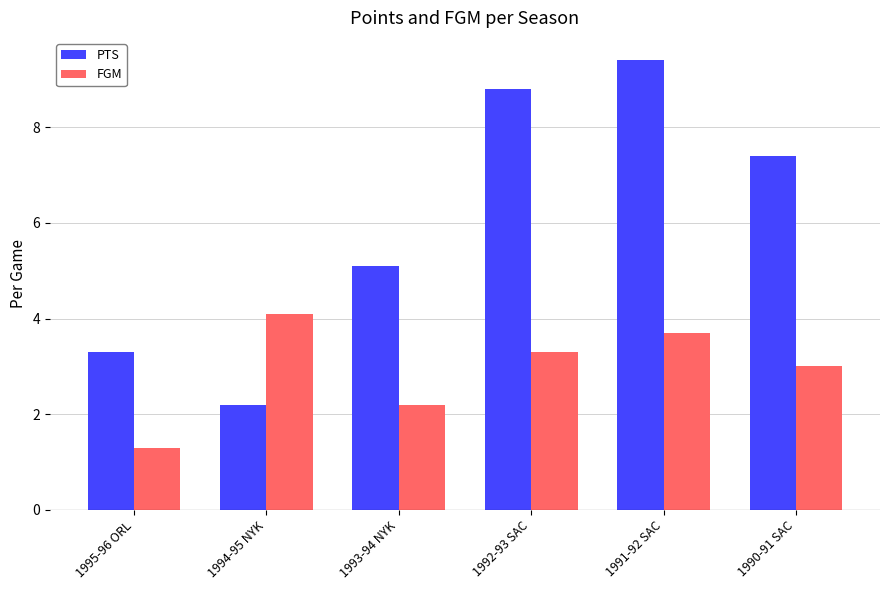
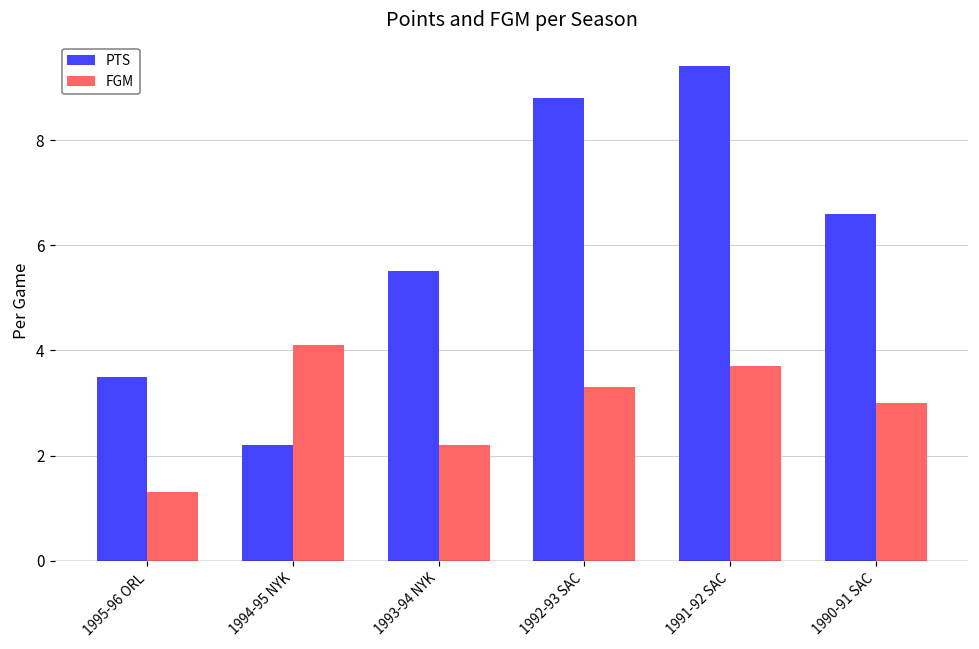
PTS, 1995-96 ORL: 3.3 -> 3.5
PTS, 1993-94 NYK: 5.1 -> 5.5
PTS, 1990-91 SAC: 7.4 -> 6.6
